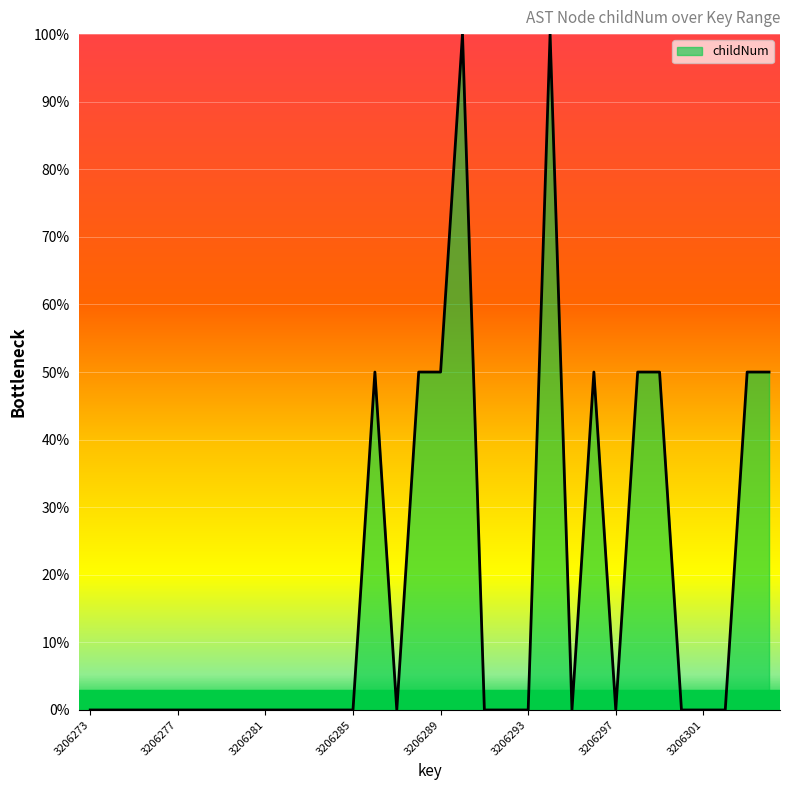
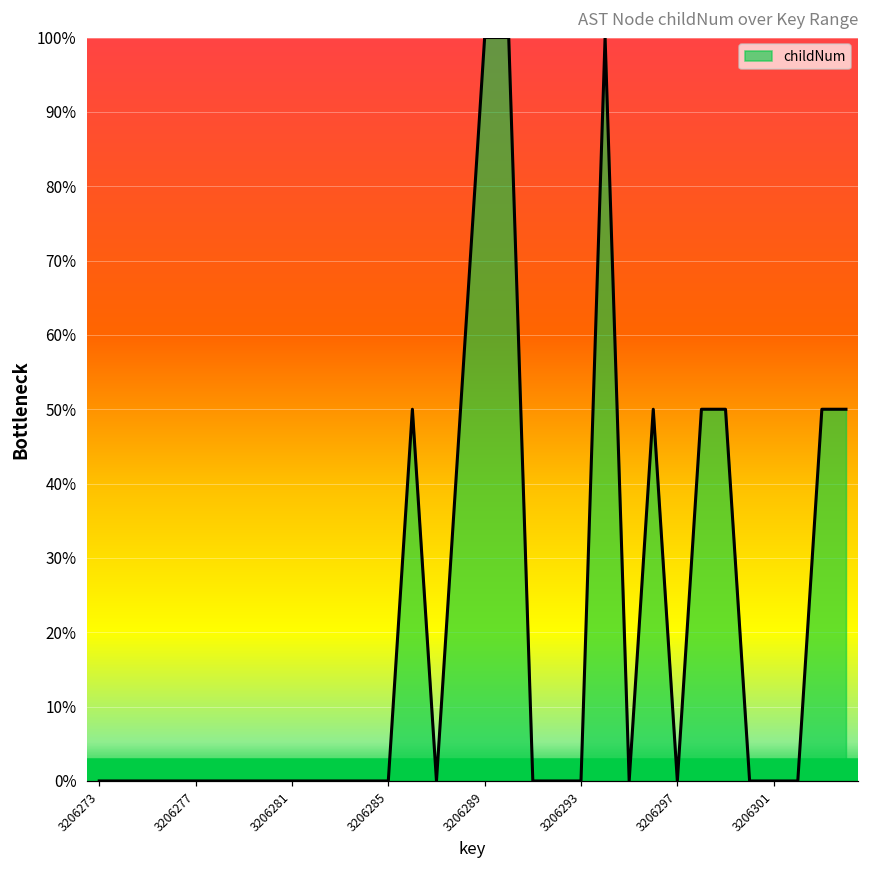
3206289: 50% -> 100%
